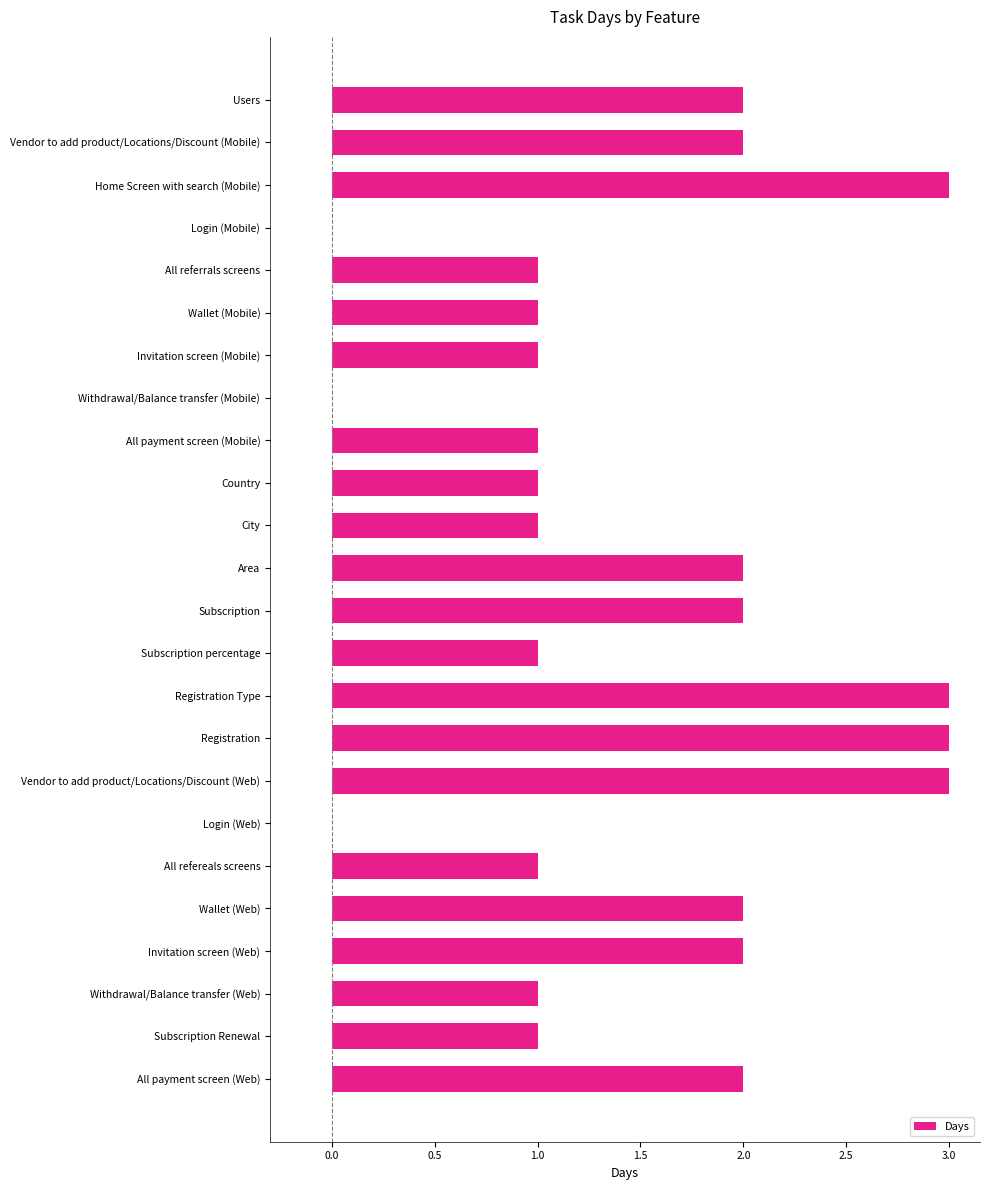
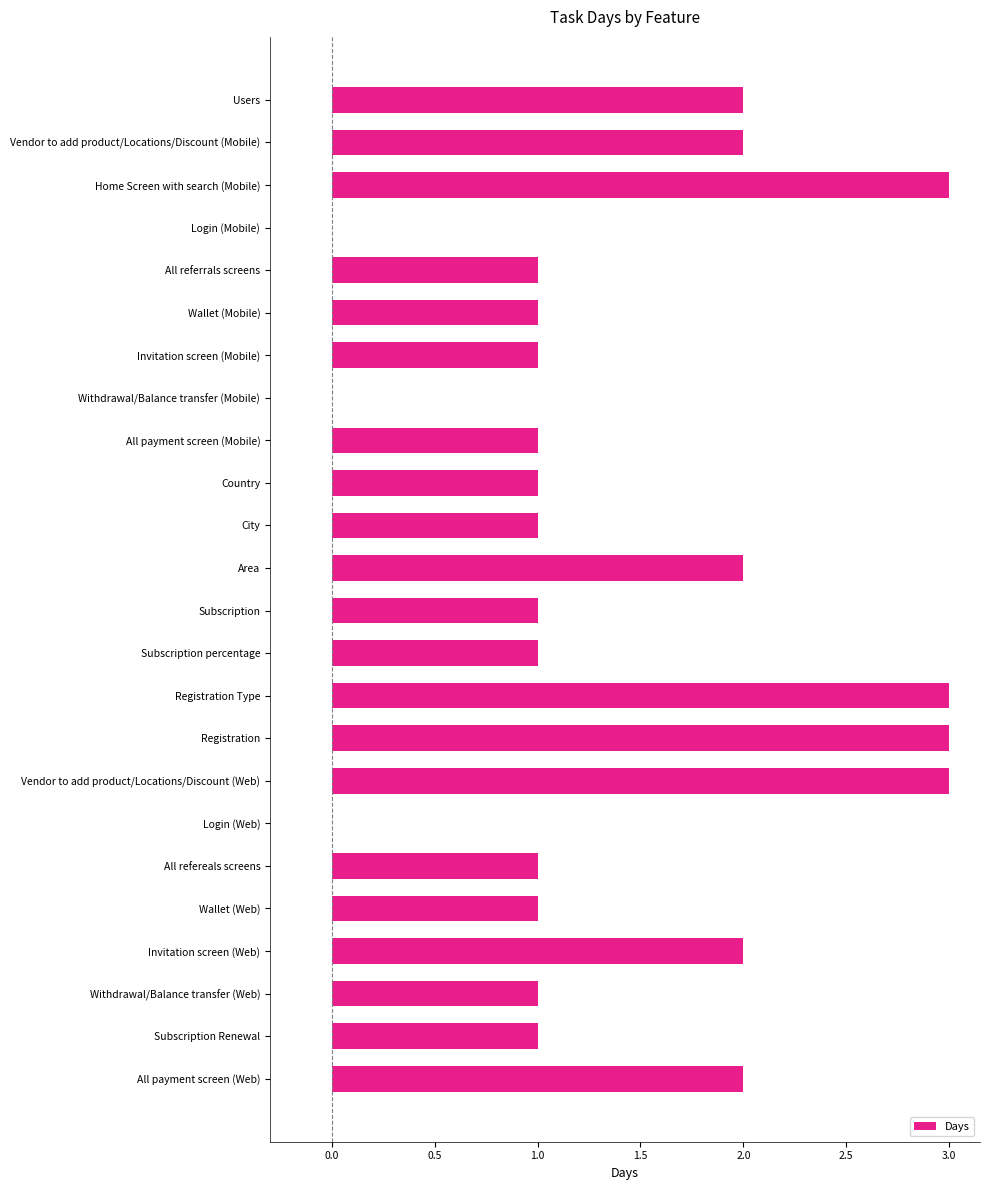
Subscription: 2 -> 1
Wallet (Web): 2 -> 1
